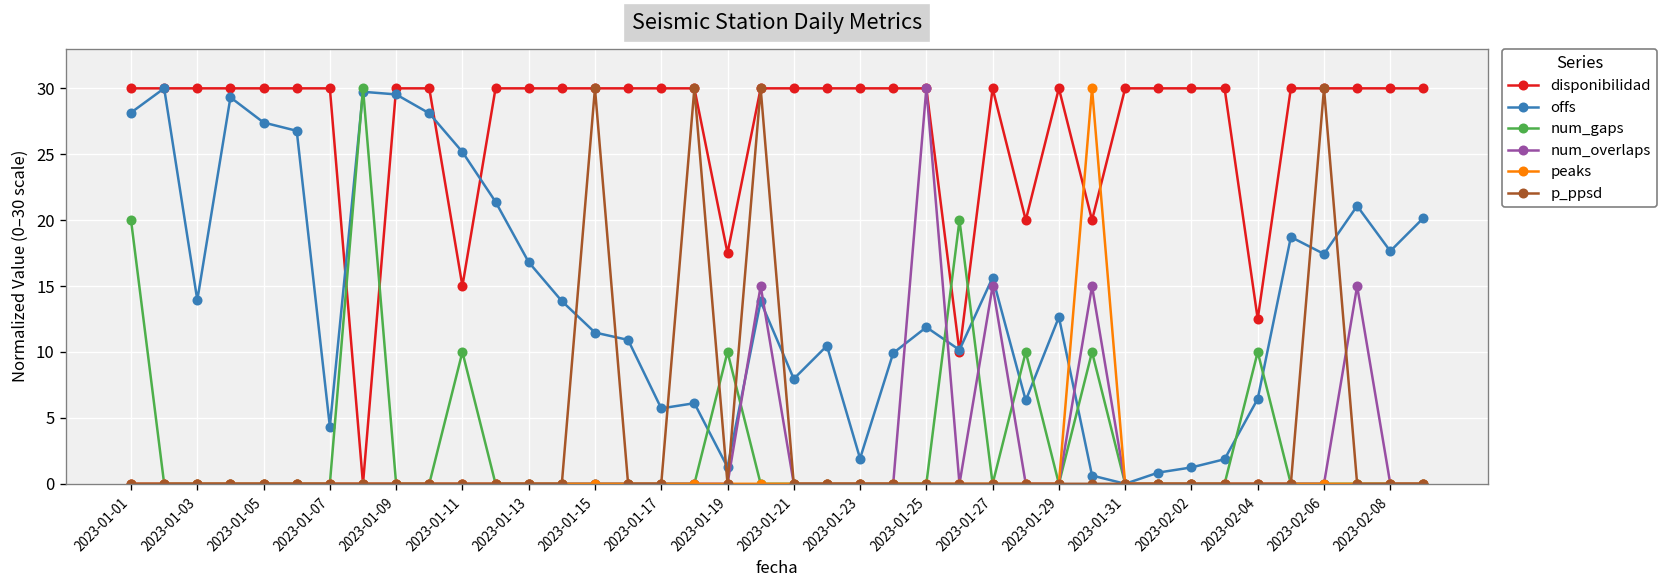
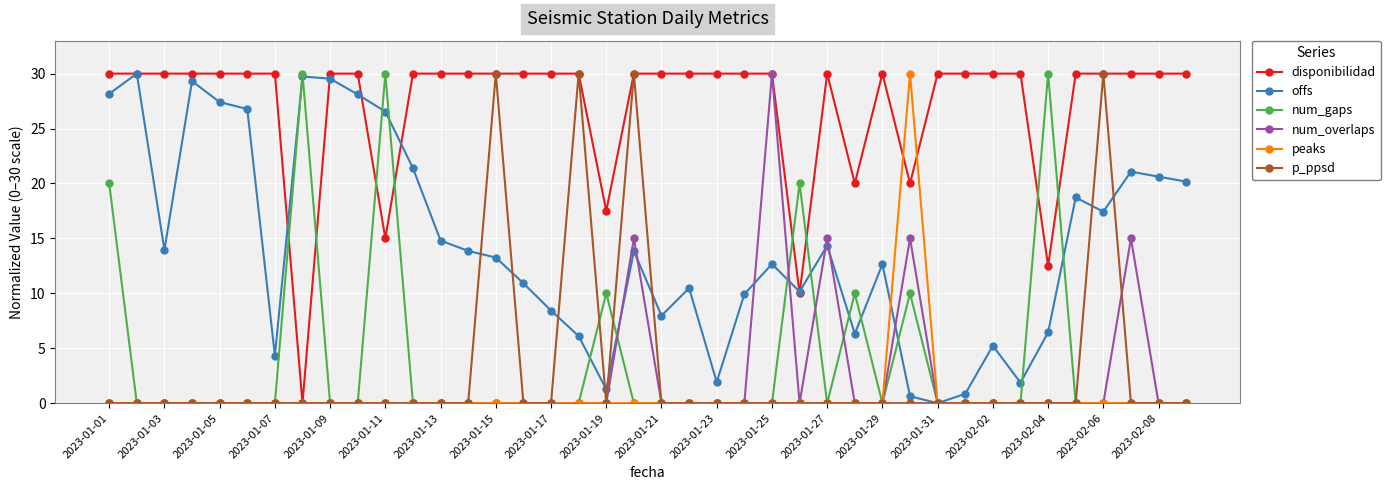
offs, 2023-01-11: 25.2 -> 26.5
num_gaps, 2023-01-11: 10.0 -> 30.0
offs, 2023-01-13: 16.8 -> 14.8
offs, 2023-01-15: 11.5 -> 13.3
offs, 2023-01-17: 5.7 -> 8.4
offs, 2023-01-25: 11.9 -> 12.7
offs, 2023-01-27: 15.6 -> 14.3
offs, 2023-02-02: 1.2 -> 5.2
num_gaps, 2023-02-04: 10.0 -> 30.0
offs, 2023-02-08: 17.7 -> 20.6
